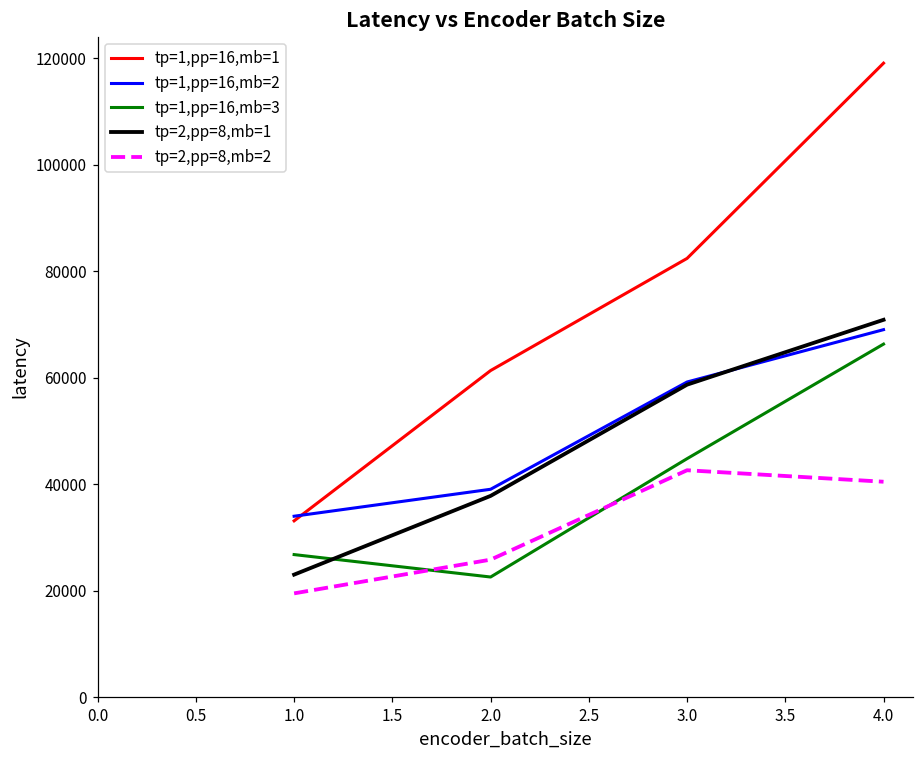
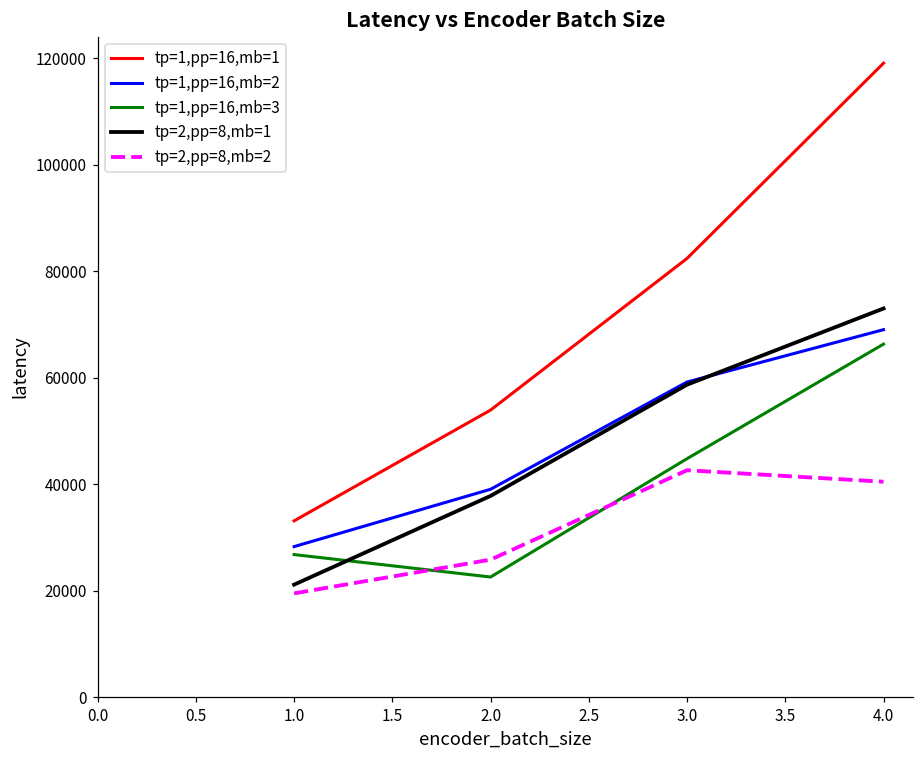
tp=1,pp=16,mb=2, 1.0: 34000 -> 28000
tp=2,pp=8,mb=1, 1.0: 23000 -> 21000
tp=1,pp=16,mb=1, 2.0: 61000 -> 54000
tp=2,pp=8,mb=1, 4.0: 71000 -> 73000
